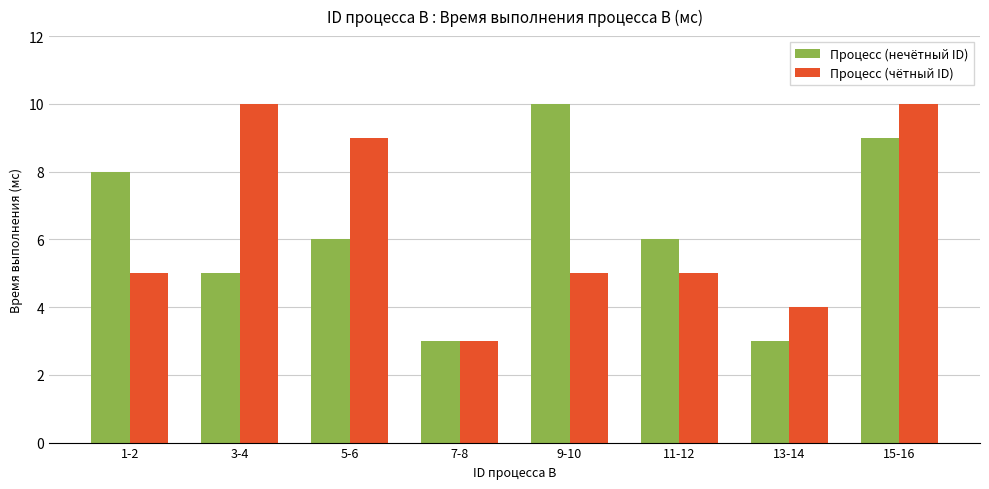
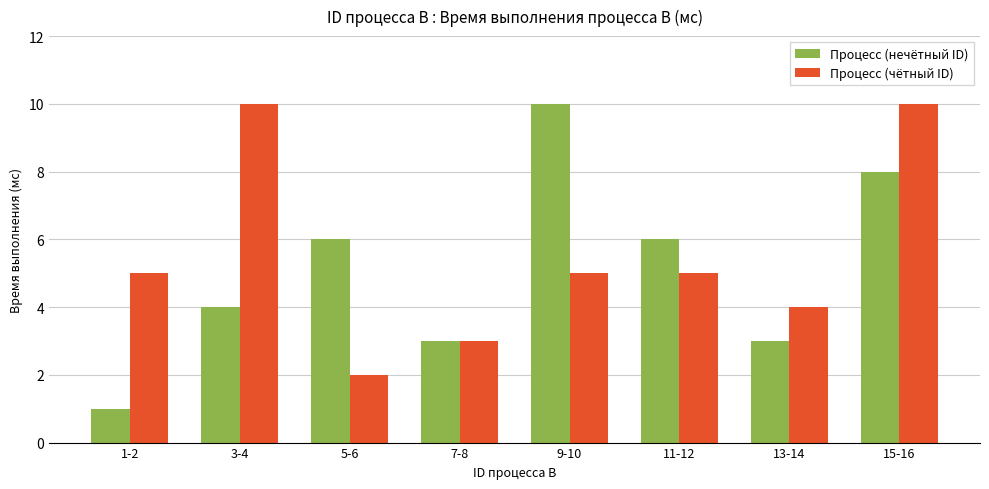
Процесс (нечётный ID), 1-2: 8 -> 1
Процесс (нечётный ID), 3-4: 5 -> 4
Процесс (чётный ID), 5-6: 9 -> 2
Процесс (нечётный ID), 15-16: 9 -> 8
